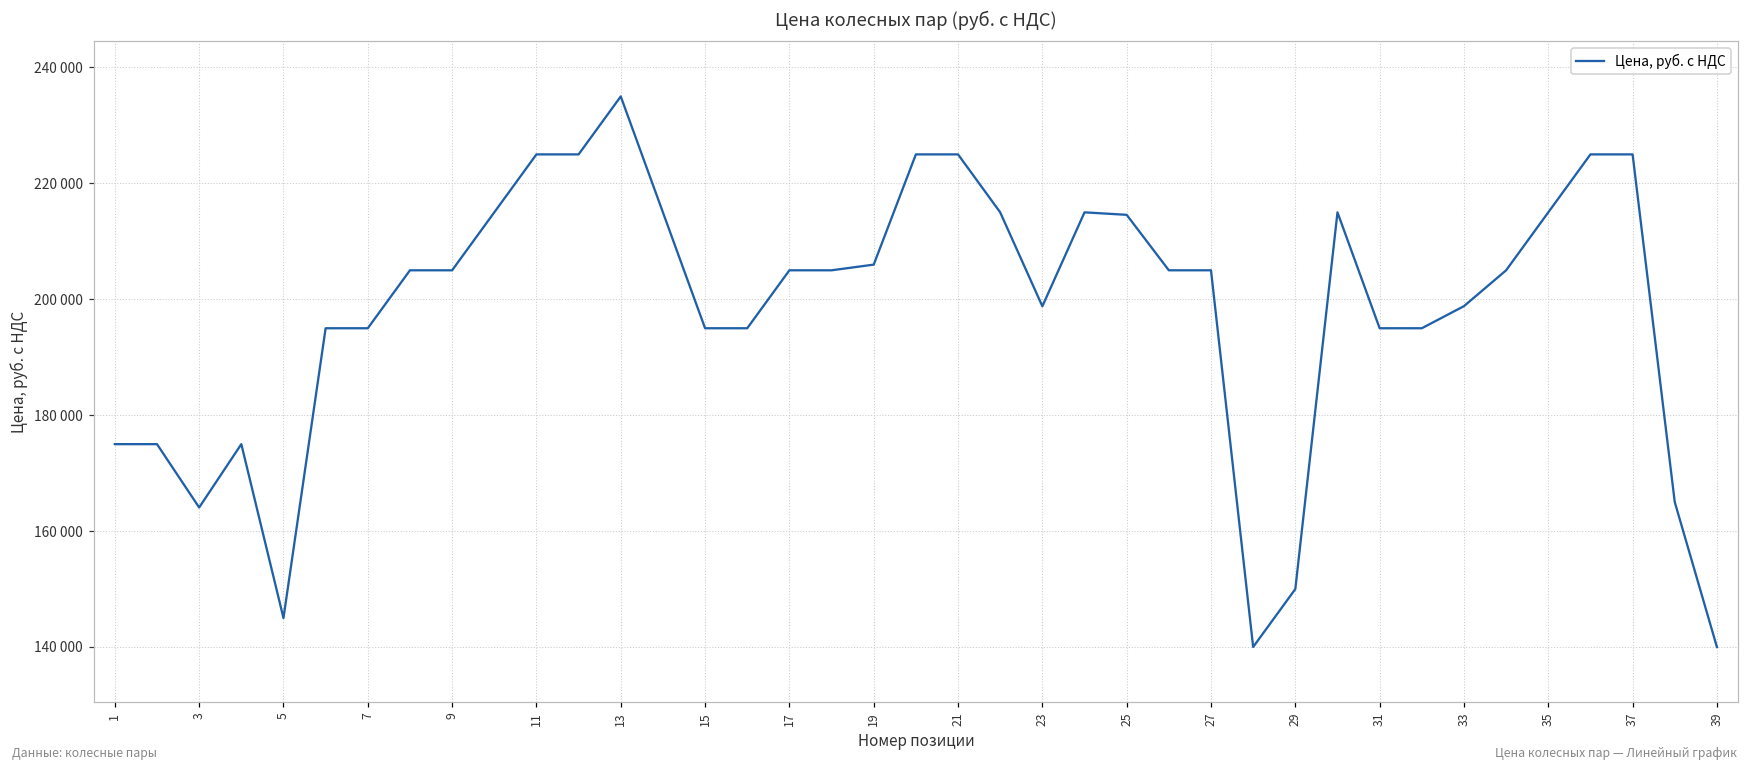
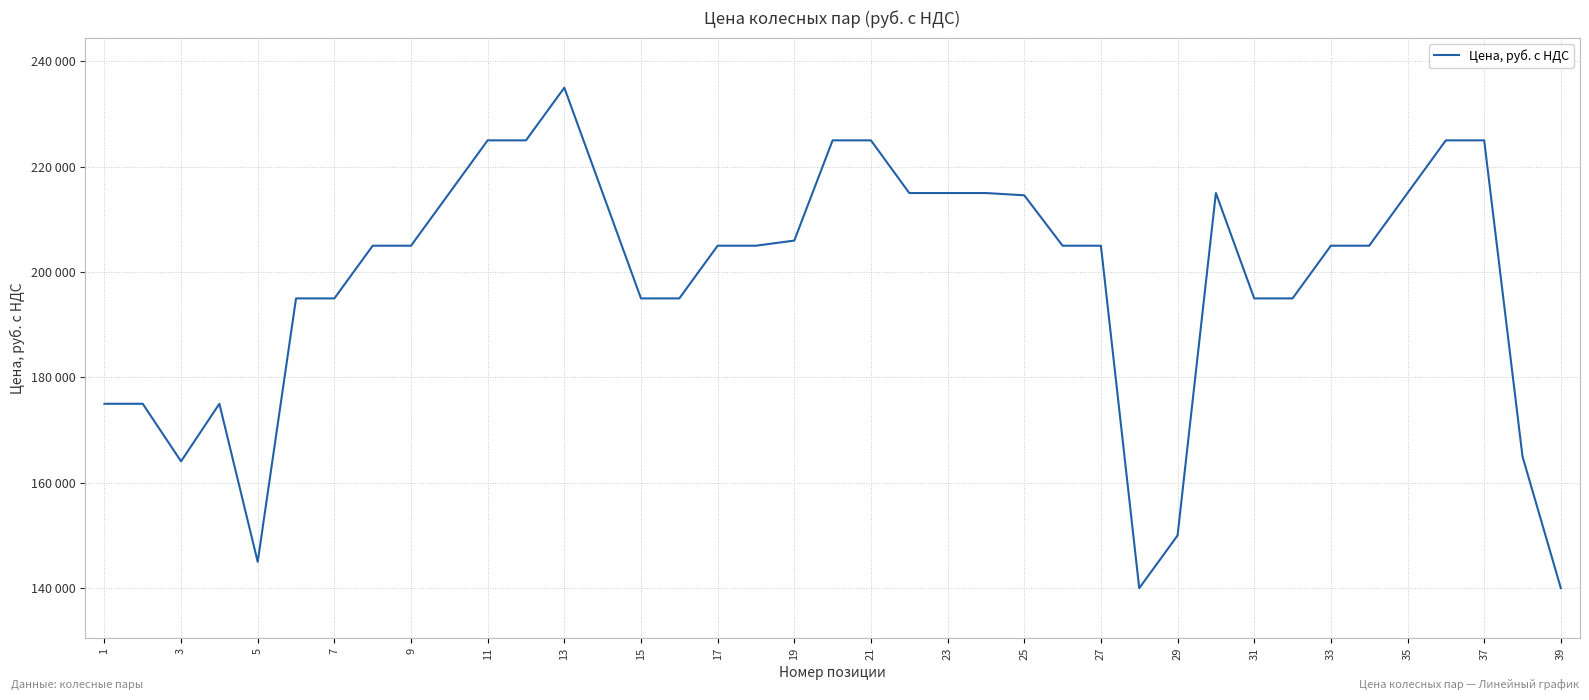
23: 199000 -> 215000
33: 199000 -> 205000
